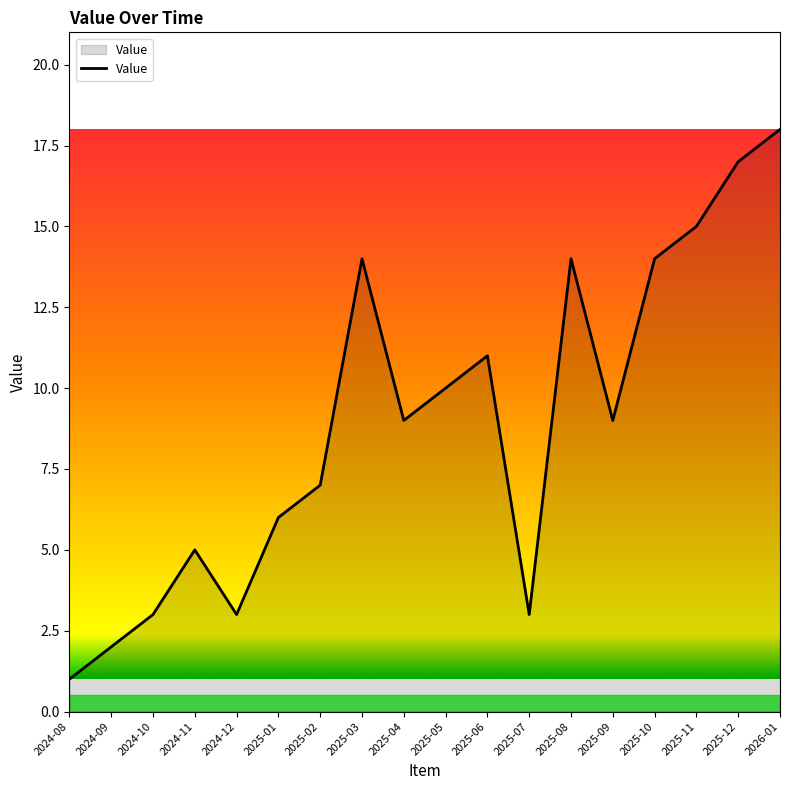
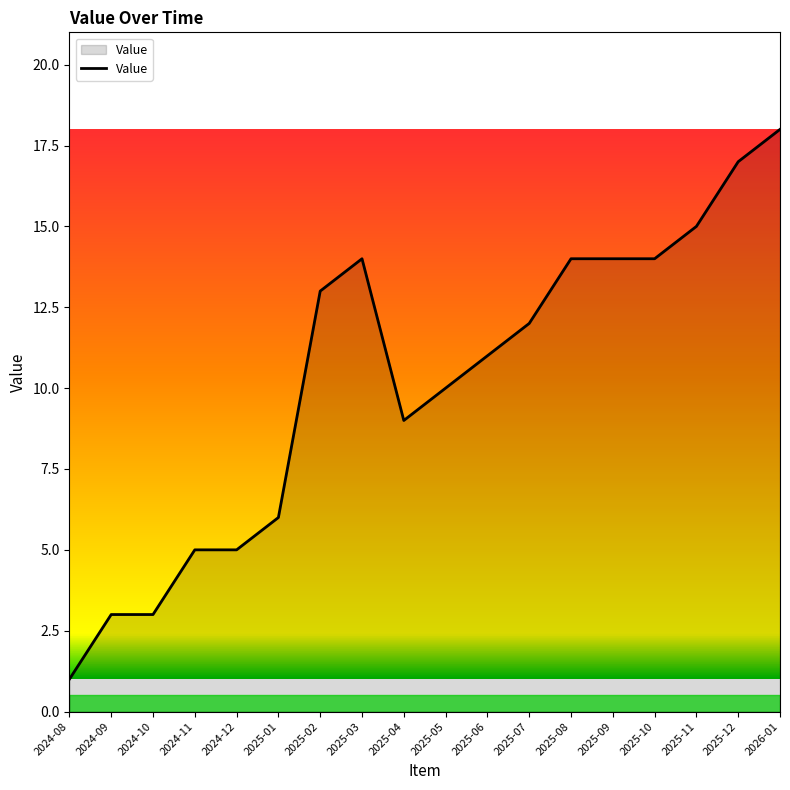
2024-09: 2 -> 3
2024-12: 3 -> 5
2025-02: 7 -> 13
2025-07: 3 -> 12
2025-09: 9 -> 14
